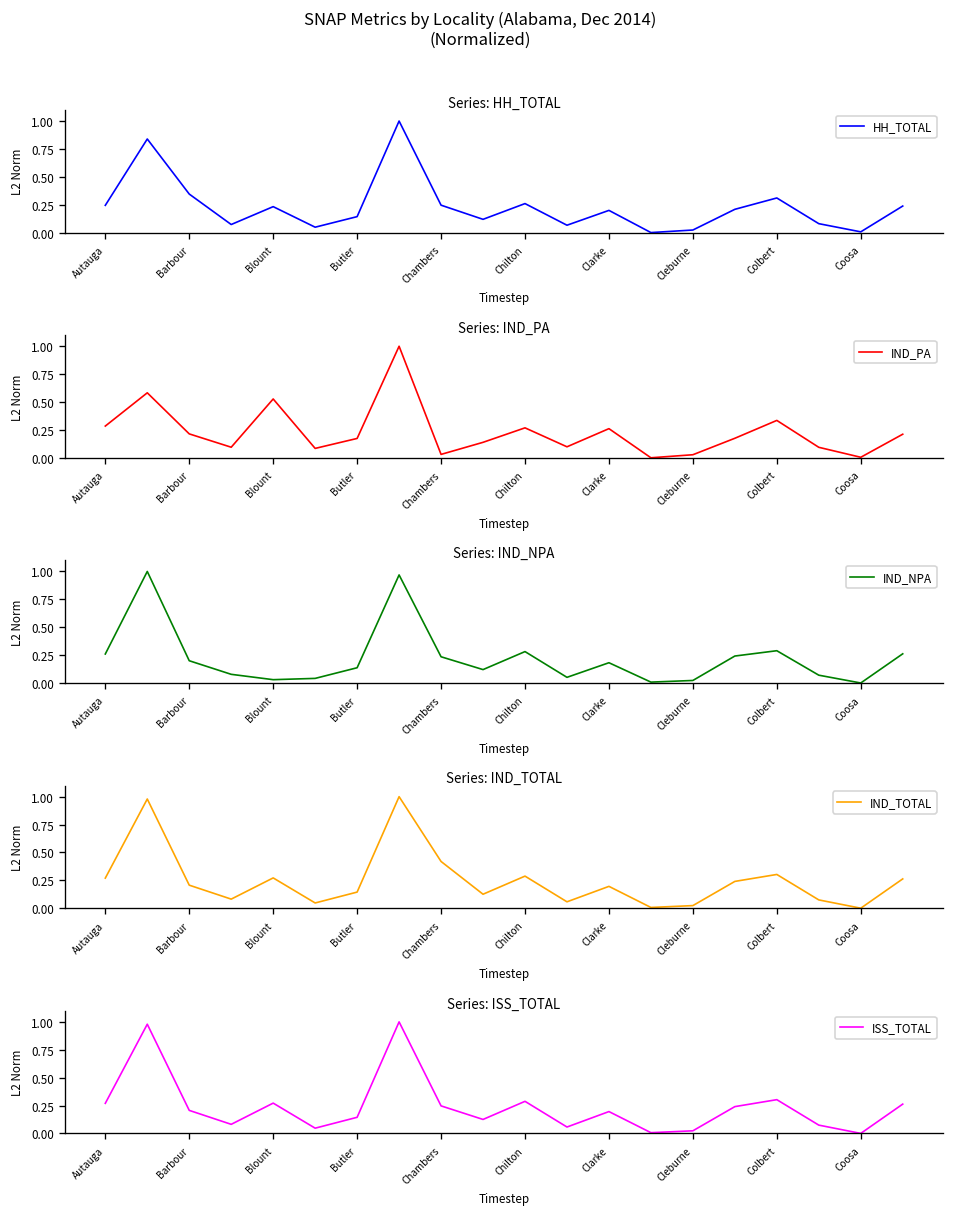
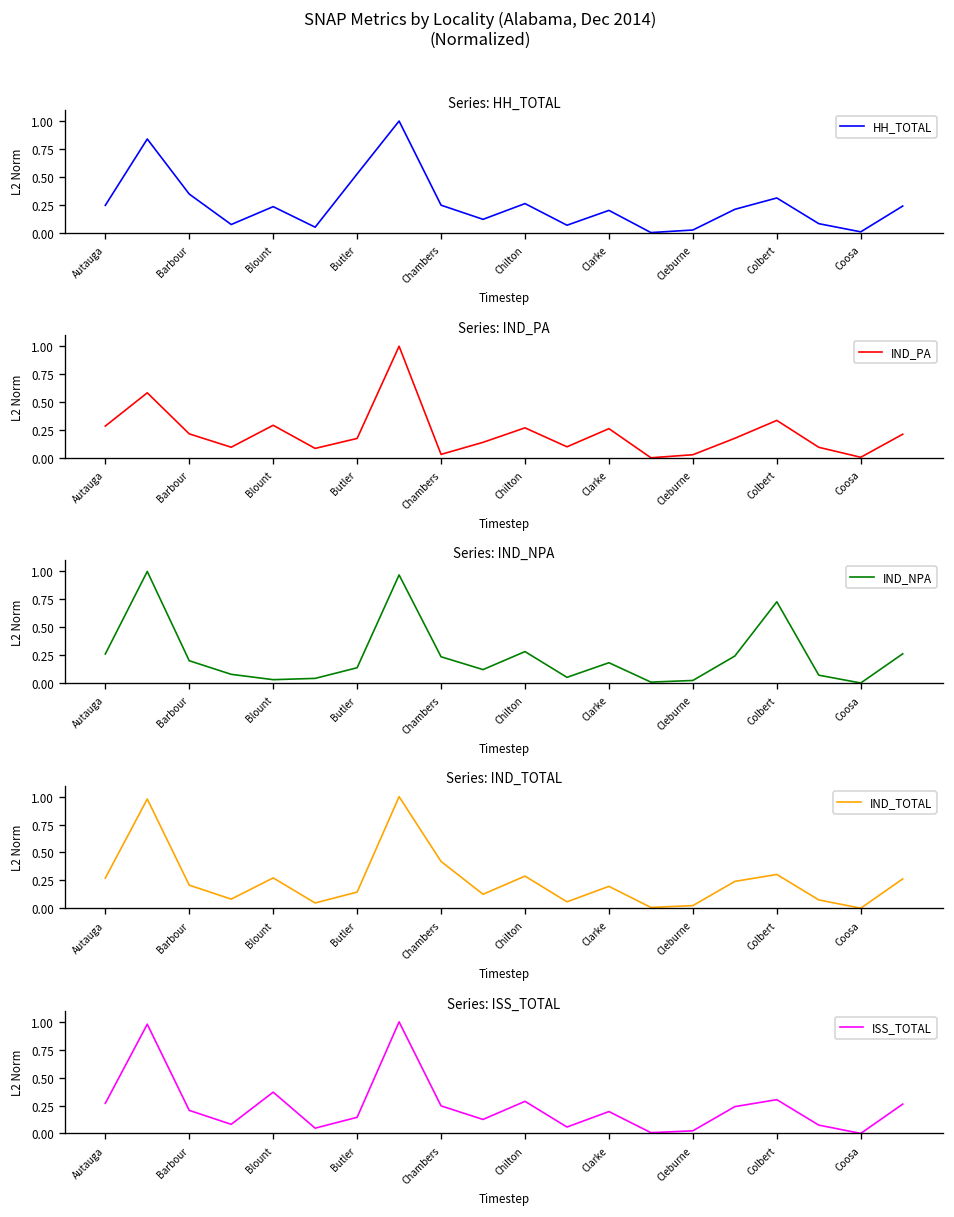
Series: HH_TOTAL, Butler: 0.1 -> 0.5
Series: IND_PA, Blount: 0.5 -> 0.3
Series: IND_NPA, Colbert: 0.3 -> 0.7
Series: ISS_TOTAL, Blount: 0.3 -> 0.4
